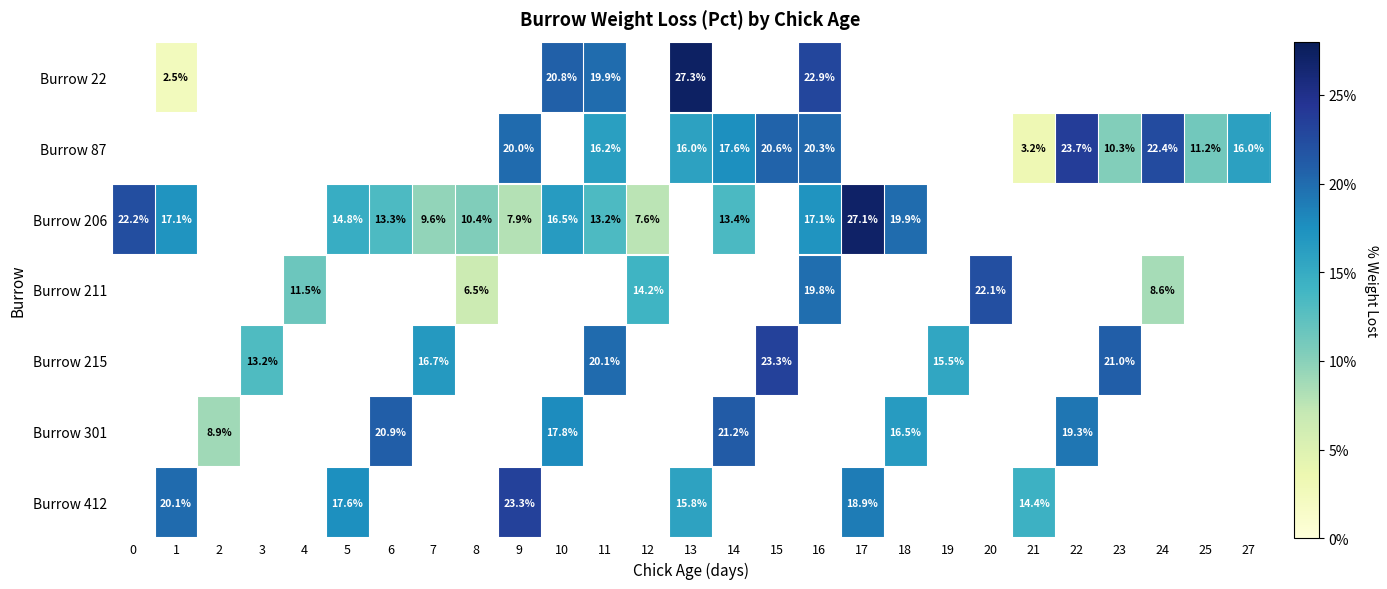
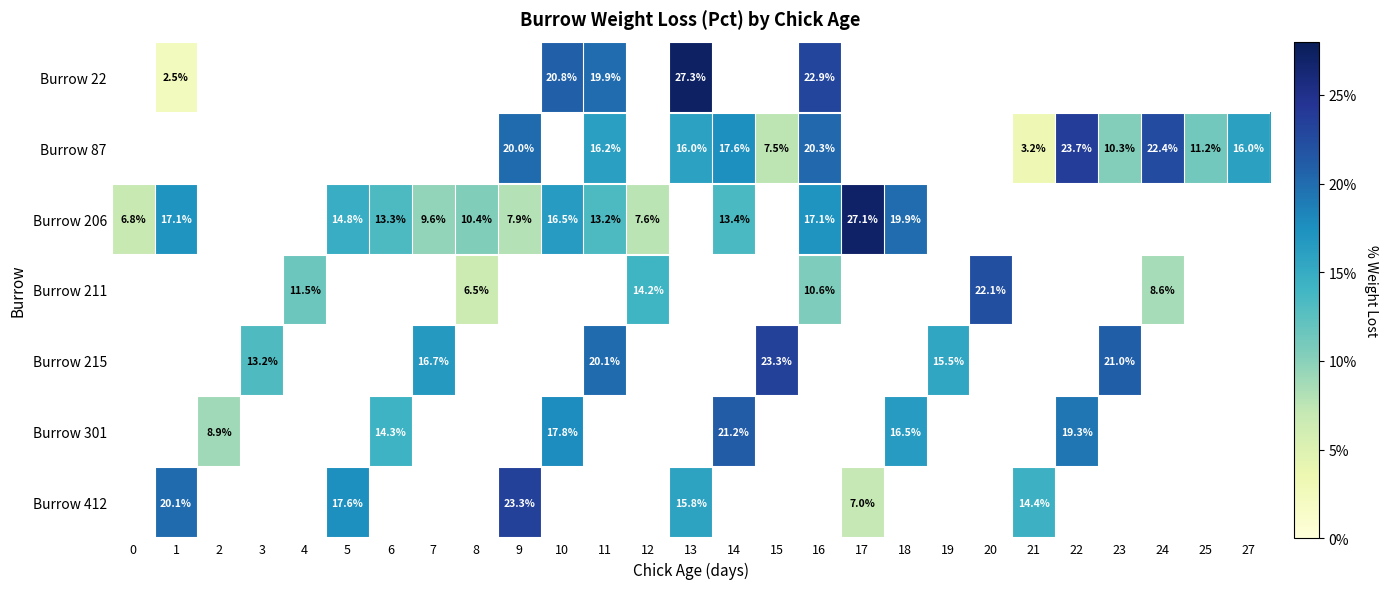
Burrow 87, 15: 20.6% -> 7.5%
Burrow 206, 0: 22.2% -> 6.8%
Burrow 211, 16: 19.8% -> 10.6%
Burrow 301, 6: 20.9% -> 14.3%
Burrow 412, 17: 18.9% -> 7.0%
